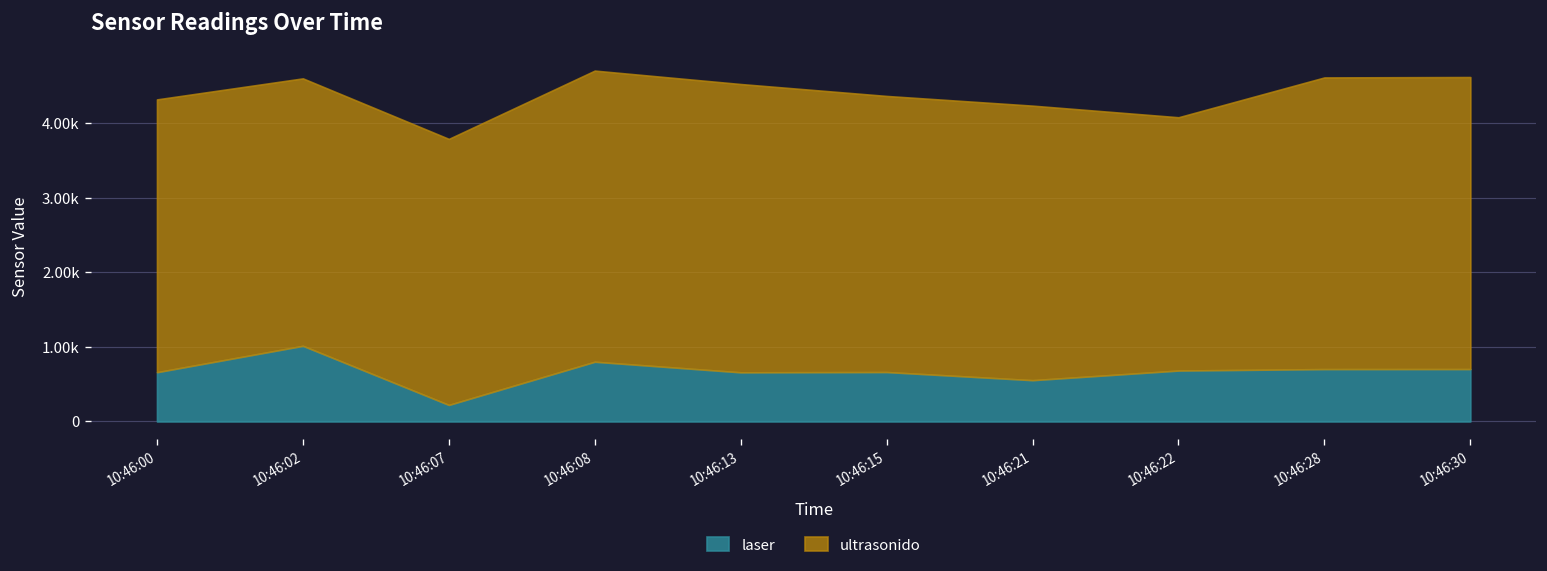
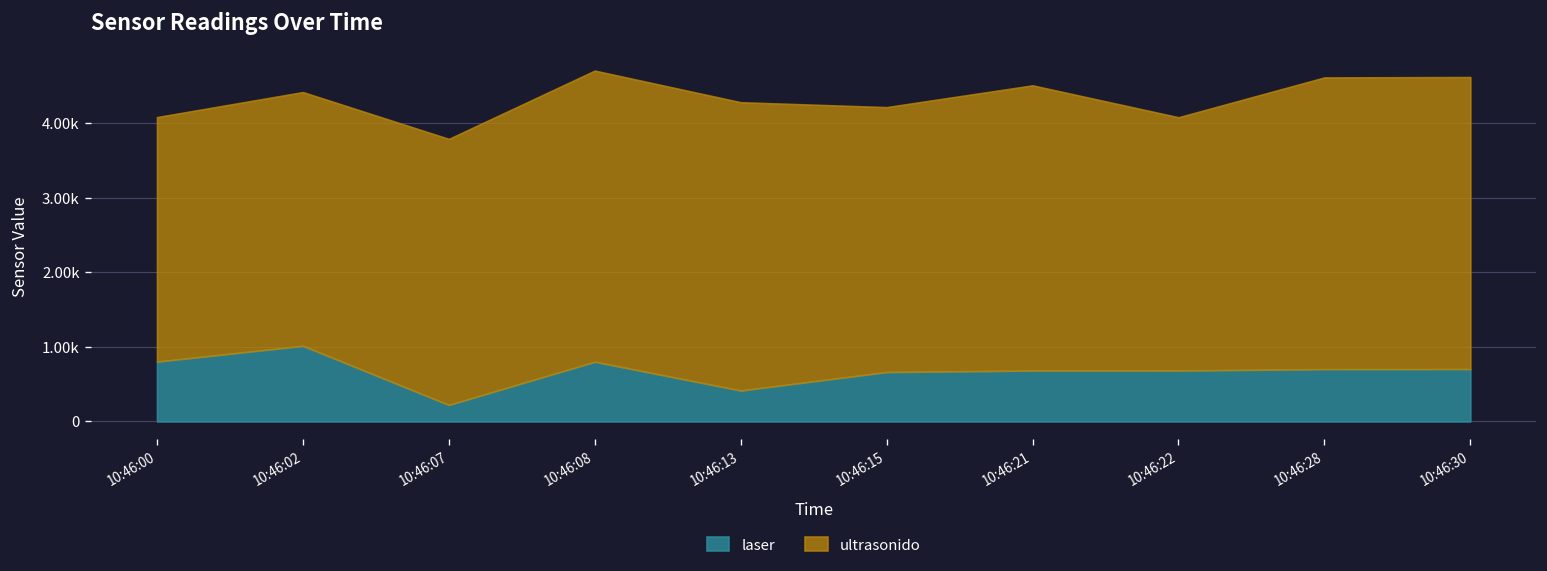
laser, 10:46:00: 700 -> 800
ultrasonido, 10:46:00: 3700 -> 3300
ultrasonido, 10:46:02: 3600 -> 3400
laser, 10:46:13: 700 -> 400
ultrasonido, 10:46:15: 3700 -> 3600
laser, 10:46:21: 600 -> 700
ultrasonido, 10:46:21: 3700 -> 3800
